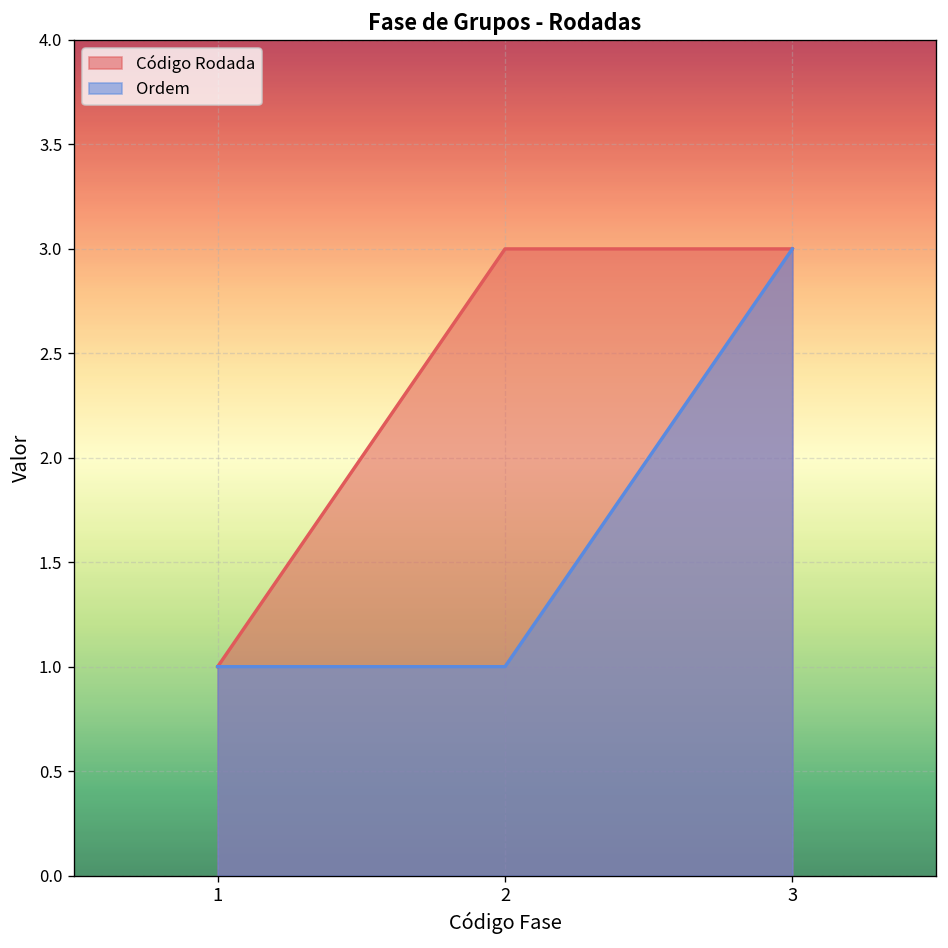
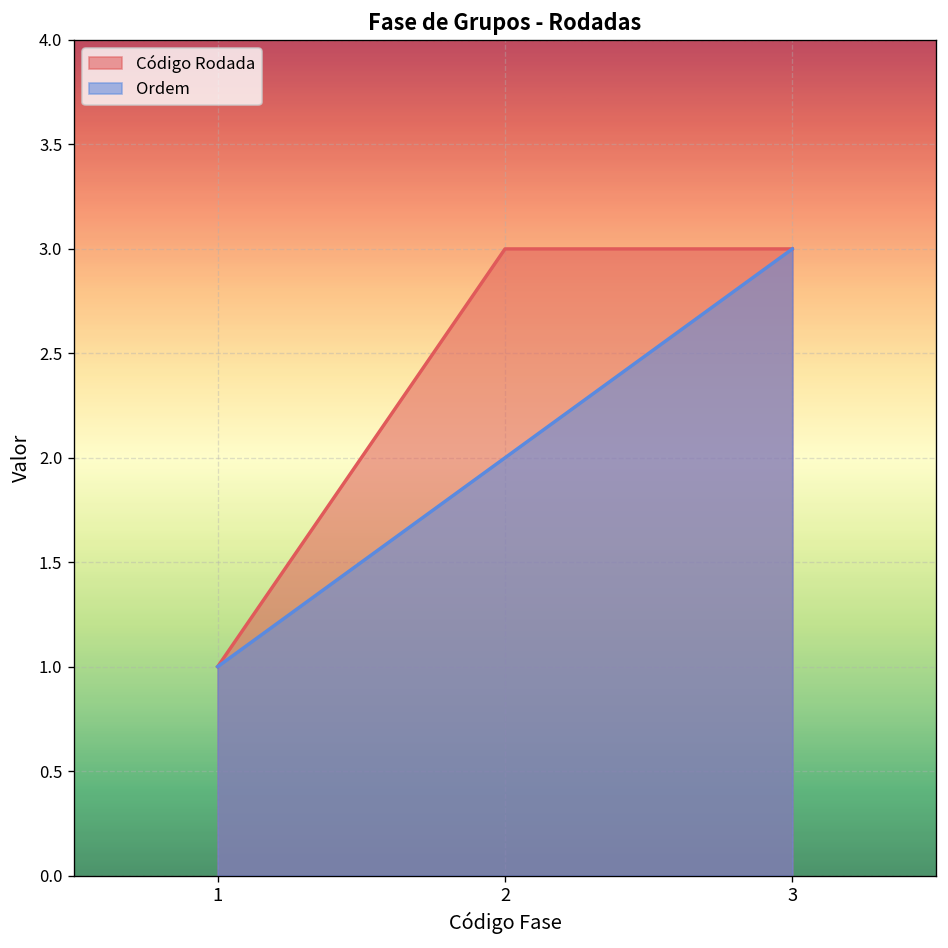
Ordem, 2: 1 -> 2
